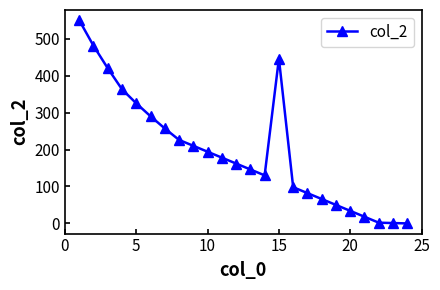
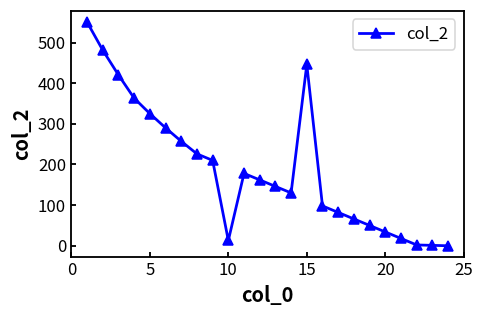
10: 190 -> 10
